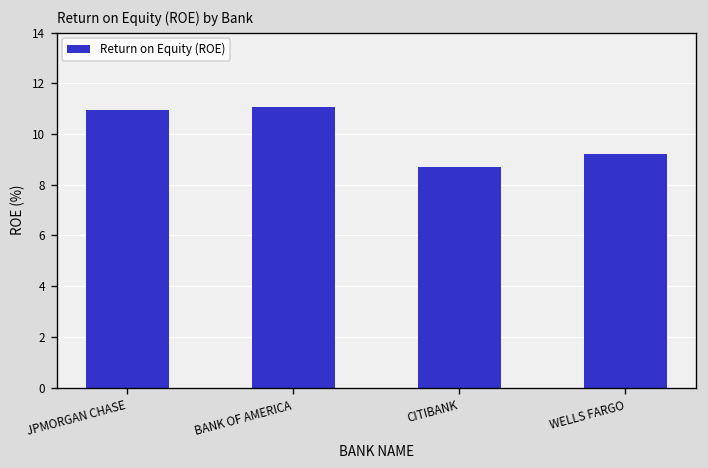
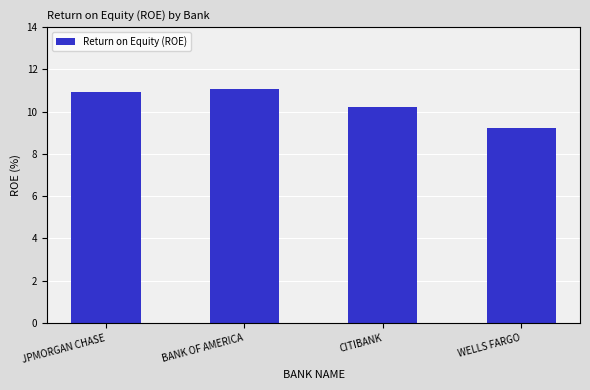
CITIBANK: 8.7 -> 10.2
